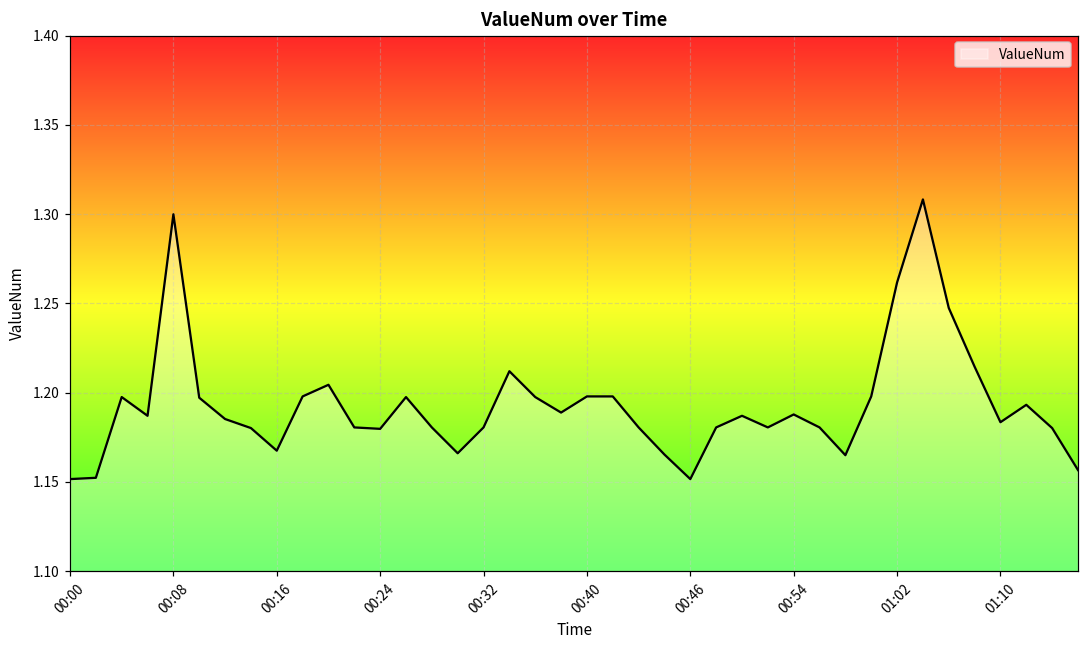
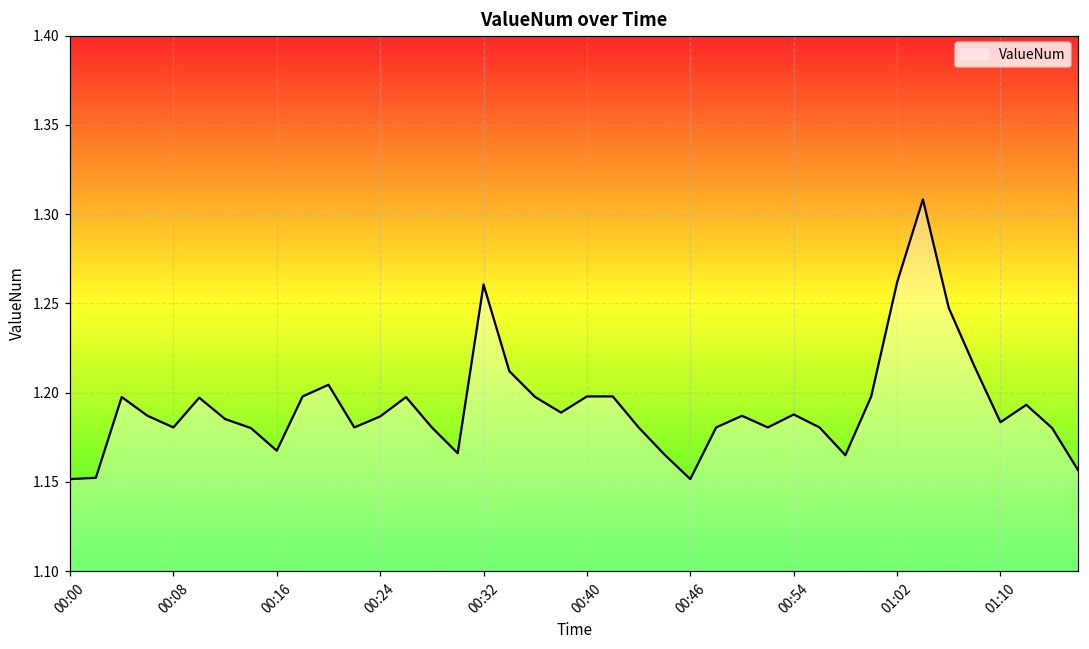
00:08: 1.300 -> 1.181
00:24: 1.180 -> 1.187
00:32: 1.181 -> 1.261
